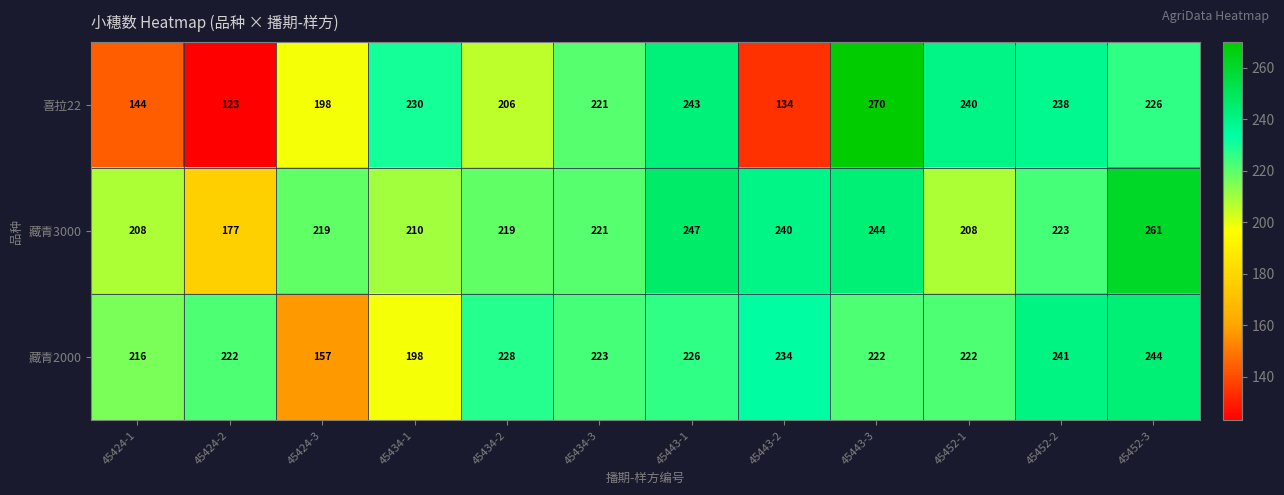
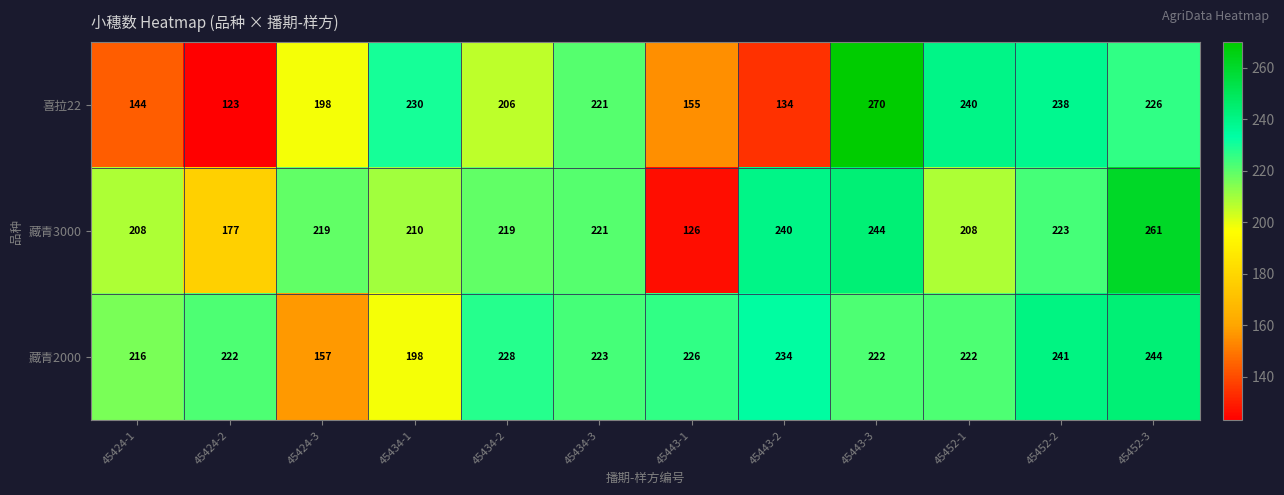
喜拉22, 45443-1: 243 -> 155
藏青3000, 45443-1: 247 -> 126
